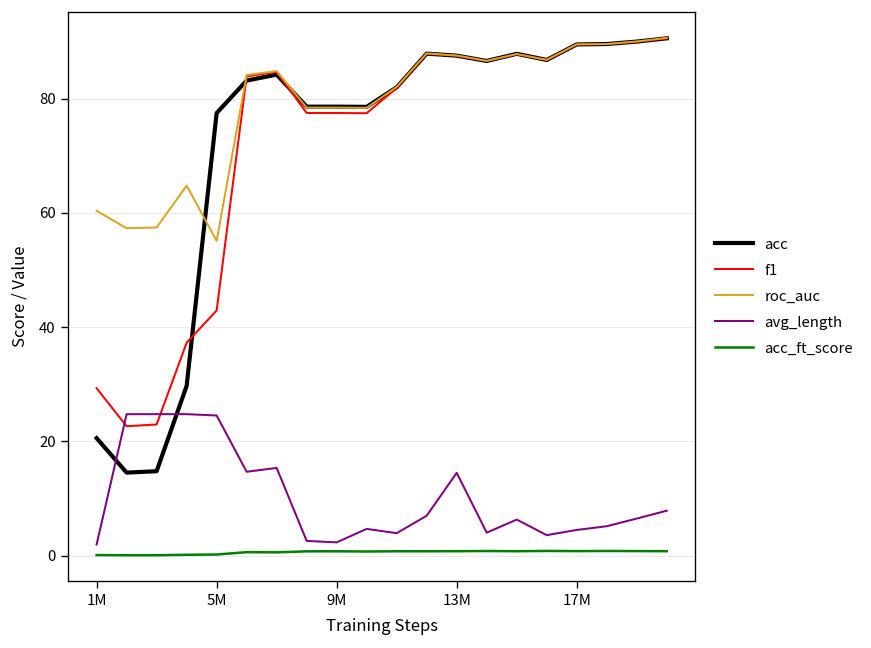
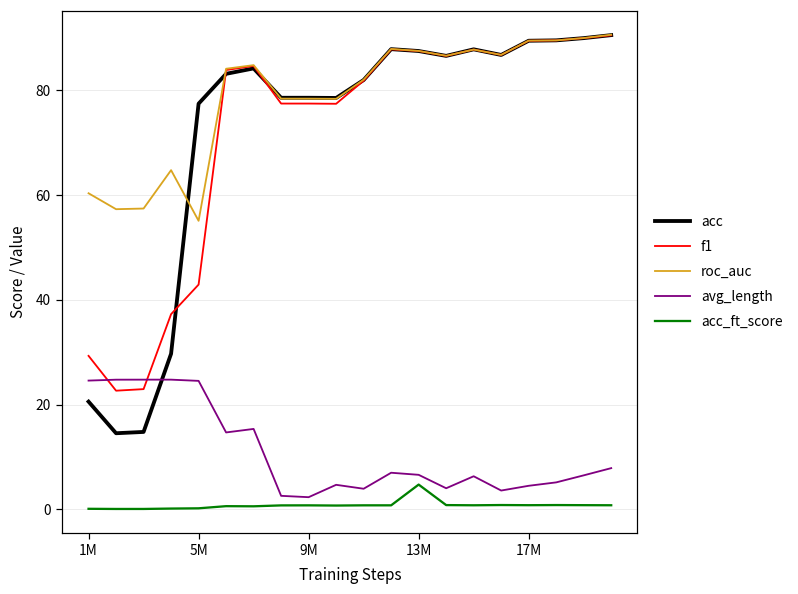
avg_length, 1M: 2 -> 25
avg_length, 13M: 14 -> 7
acc_ft_score, 13M: 1 -> 5
